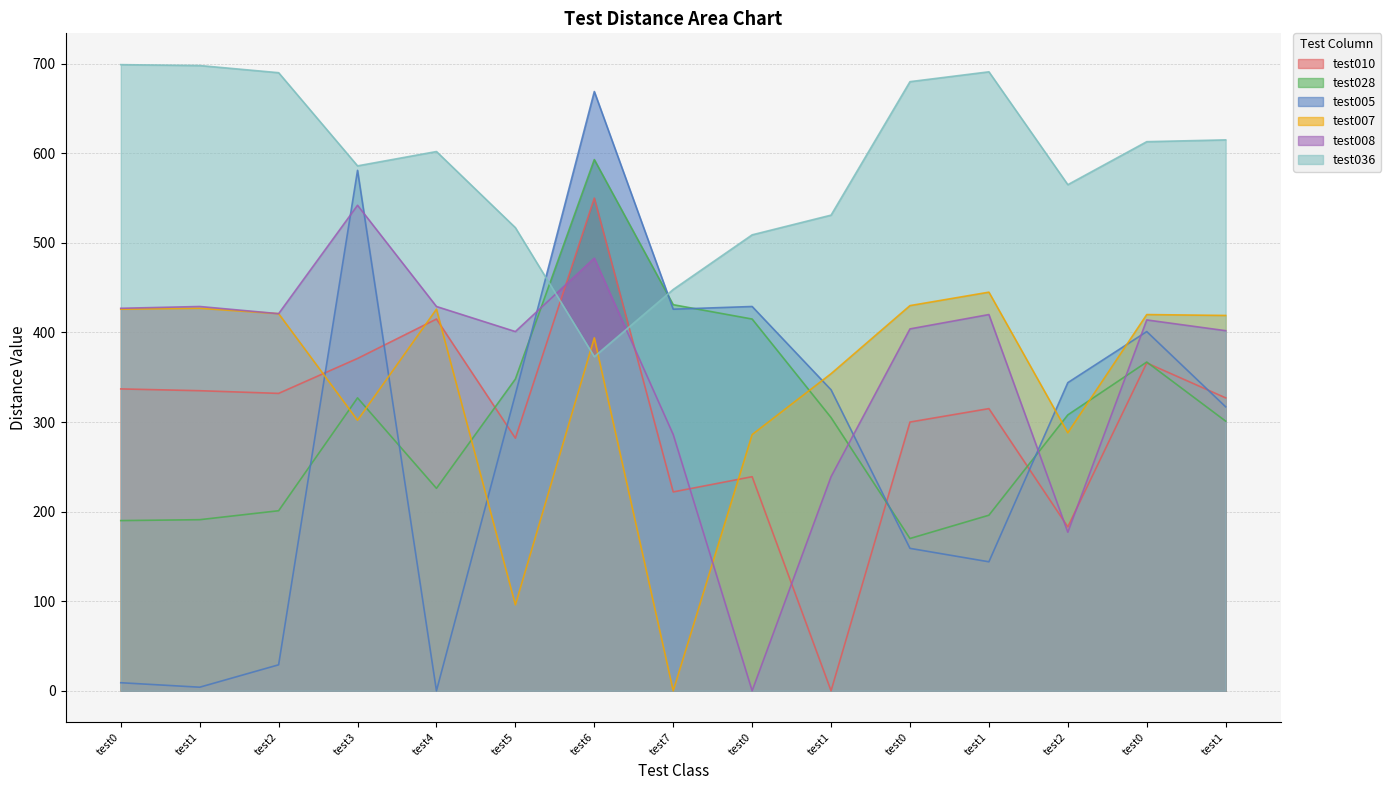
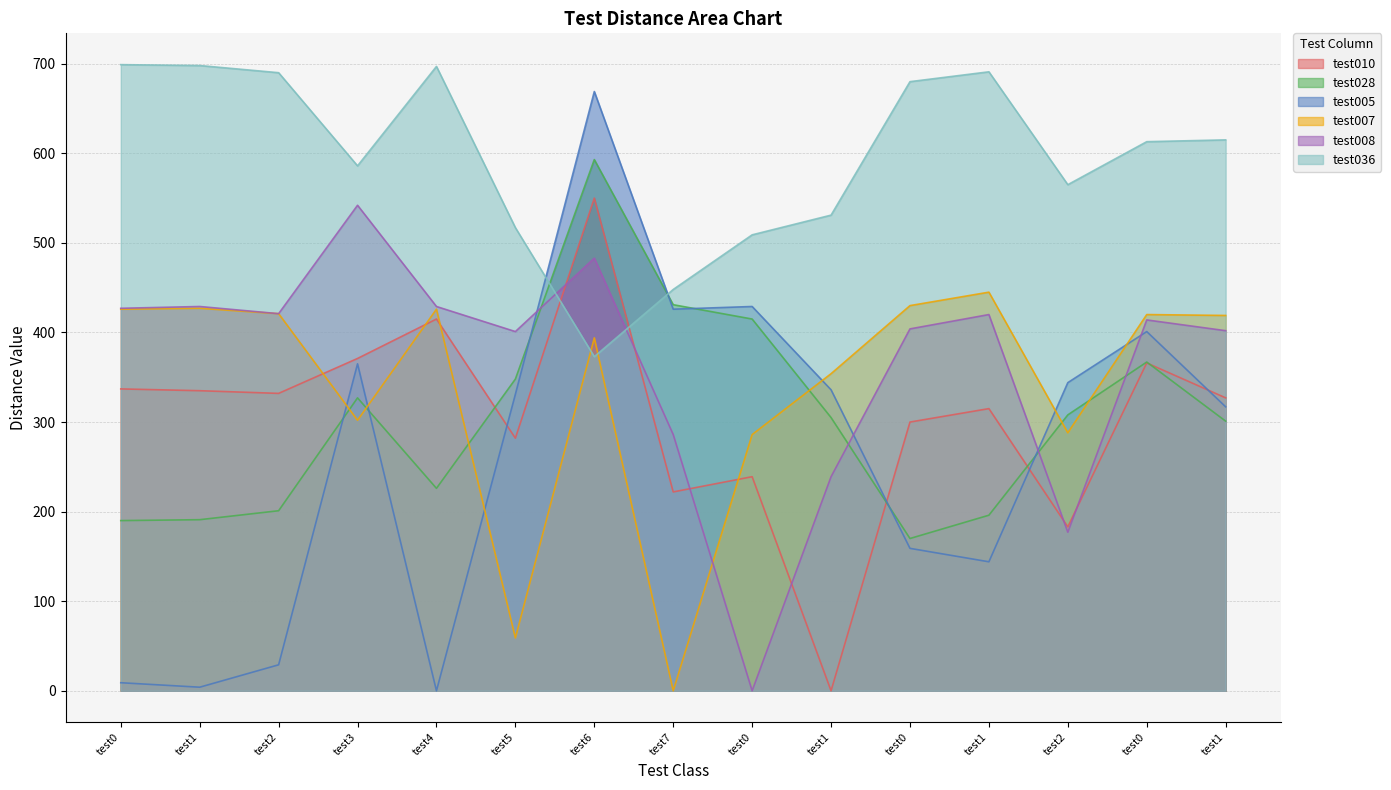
test005, test3: 580 -> 370
test036, test4: 600 -> 700
test007, test5: 100 -> 60
